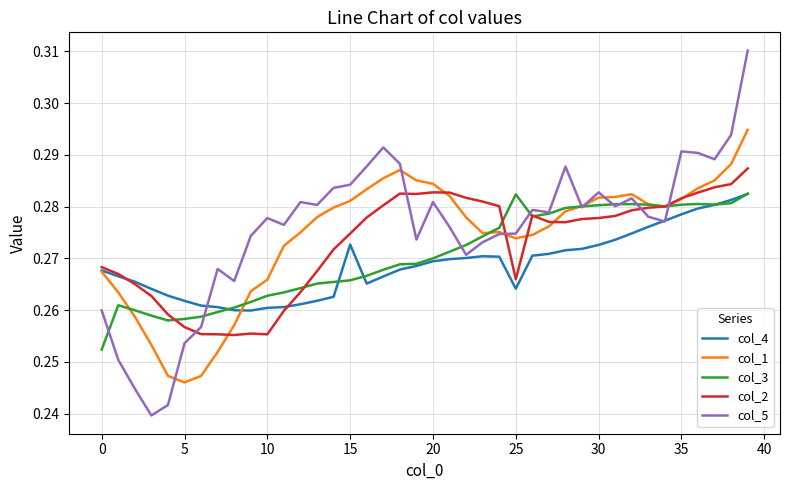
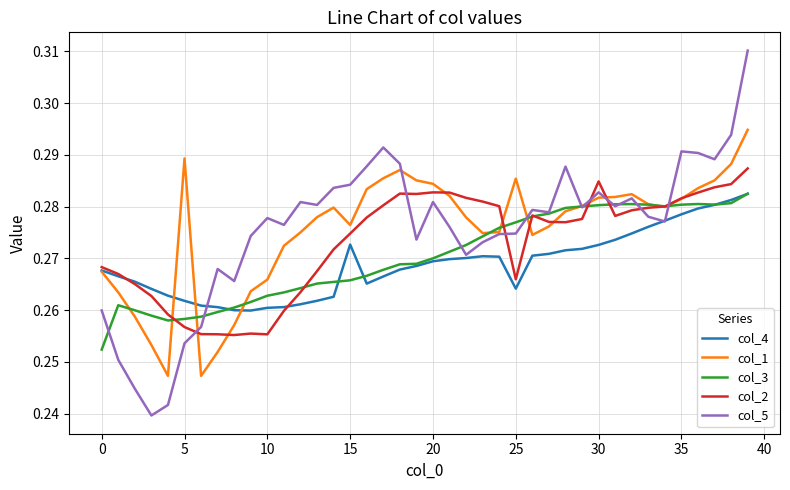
col_1, 5: 0.246 -> 0.289
col_1, 15: 0.281 -> 0.276
col_1, 25: 0.274 -> 0.285
col_3, 25: 0.282 -> 0.277
col_2, 30: 0.278 -> 0.285
